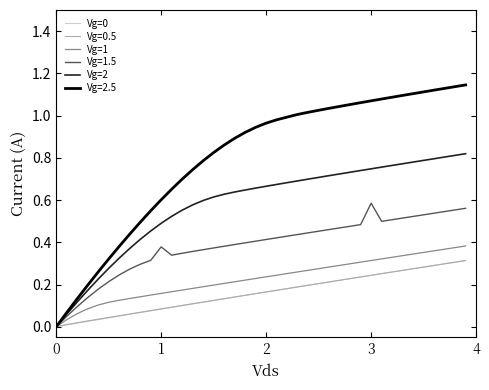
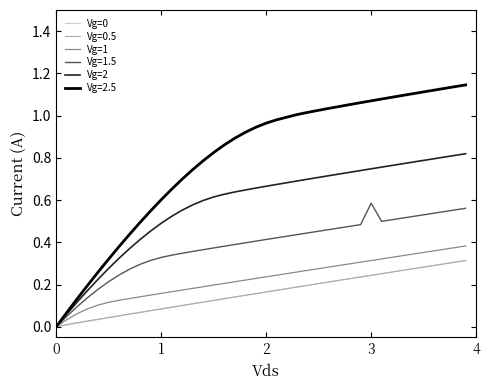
Vg=1.5, 1: 0.38 -> 0.33
